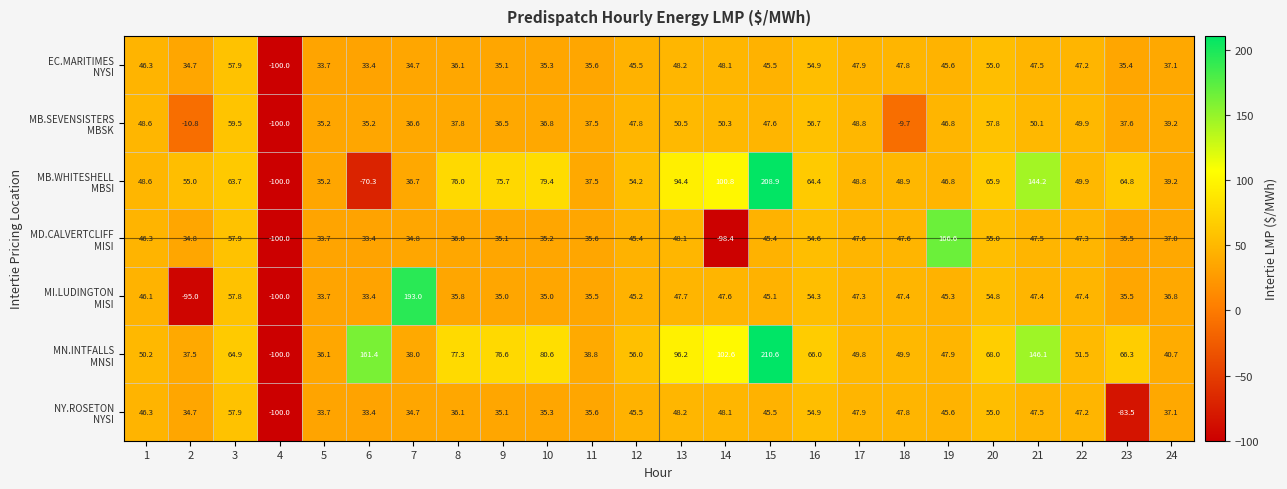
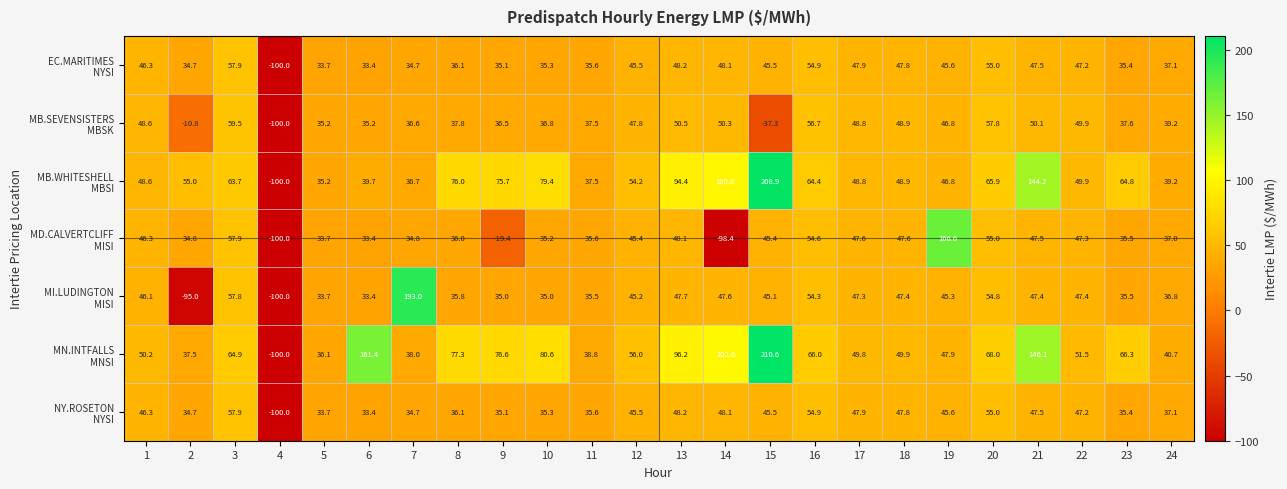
MB.SEVENSISTERS MBSK, 15: 47.6 -> -37.3
MB.SEVENSISTERS MBSK, 18: -9.7 -> 48.9
MB.WHITESHELL MBSI, 6: -70.3 -> 39.7
MD.CALVERTCLIFF MISI, 9: 35.1 -> -19.4
NY.ROSETON NYSI, 23: -83.5 -> 35.4
